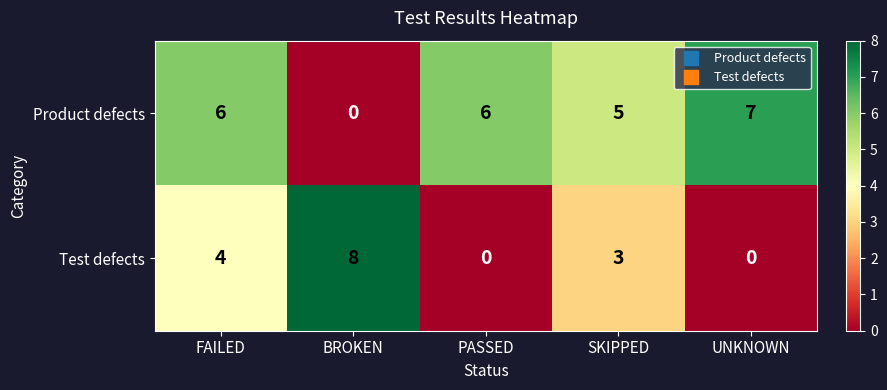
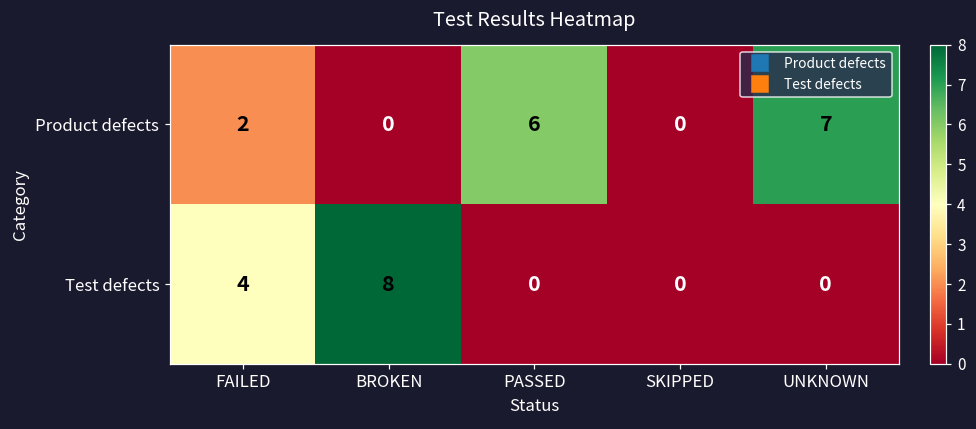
Product defects, FAILED: 6 -> 2
Product defects, SKIPPED: 5 -> 0
Test defects, SKIPPED: 3 -> 0
